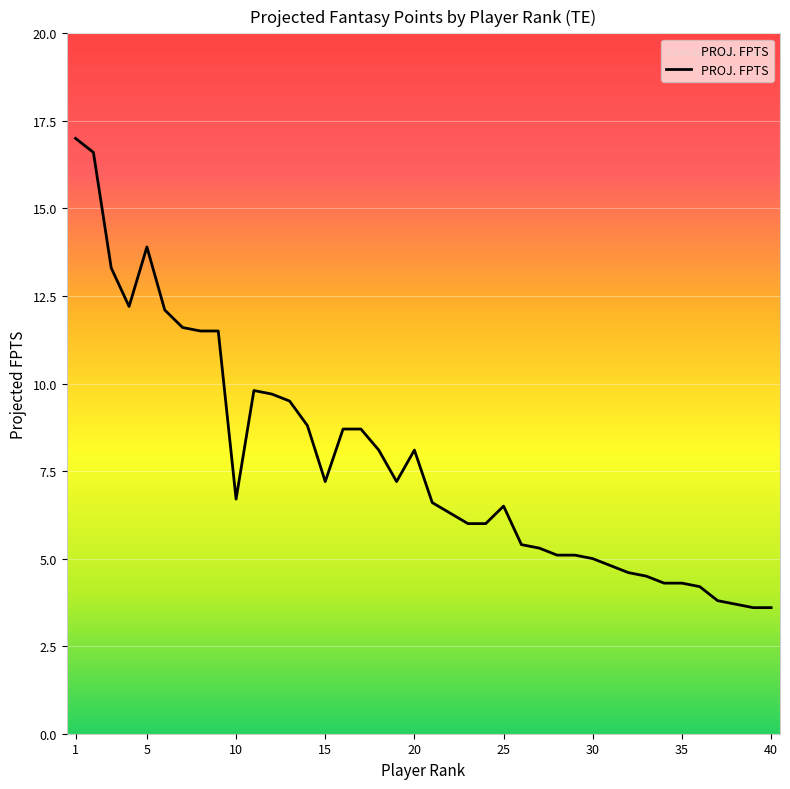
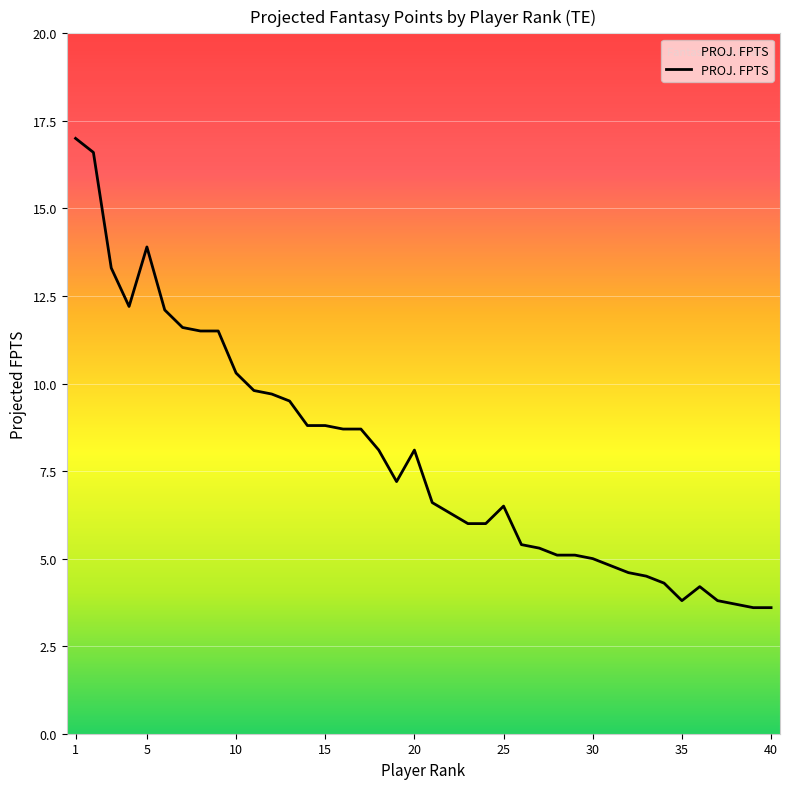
10: 6.7 -> 10.3
15: 7.2 -> 8.8
35: 4.3 -> 3.8
